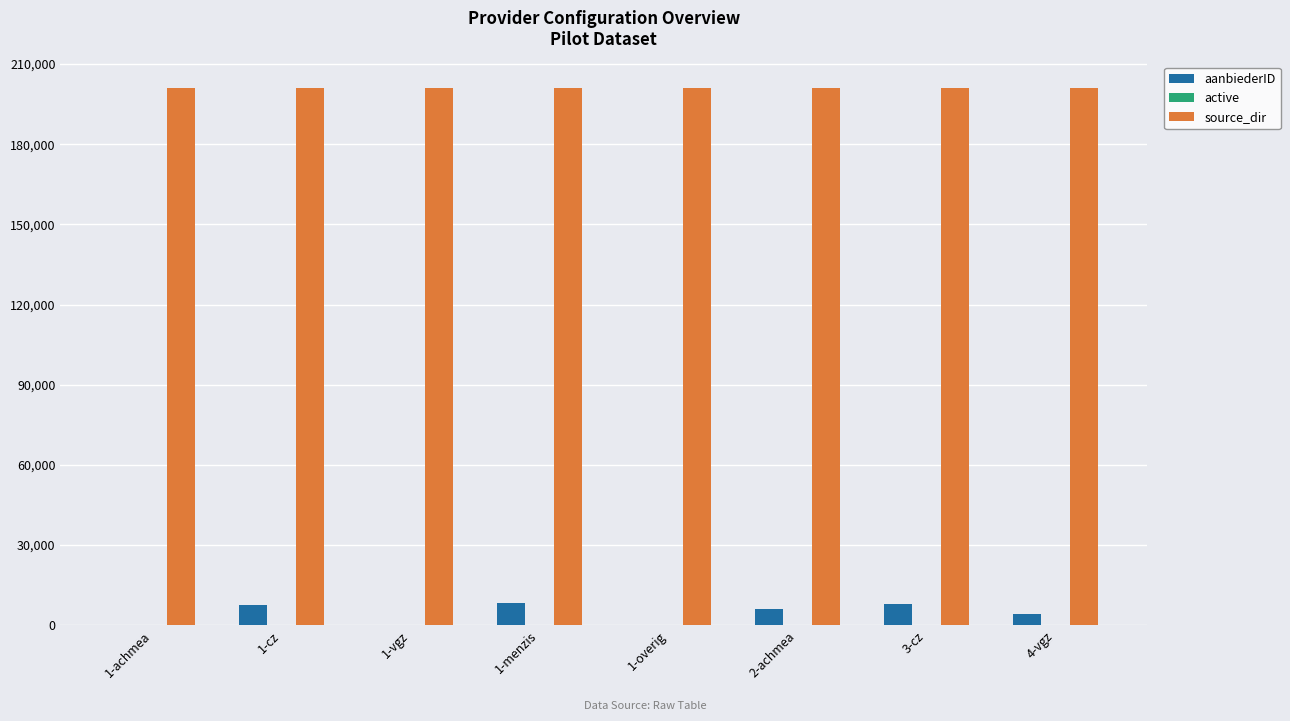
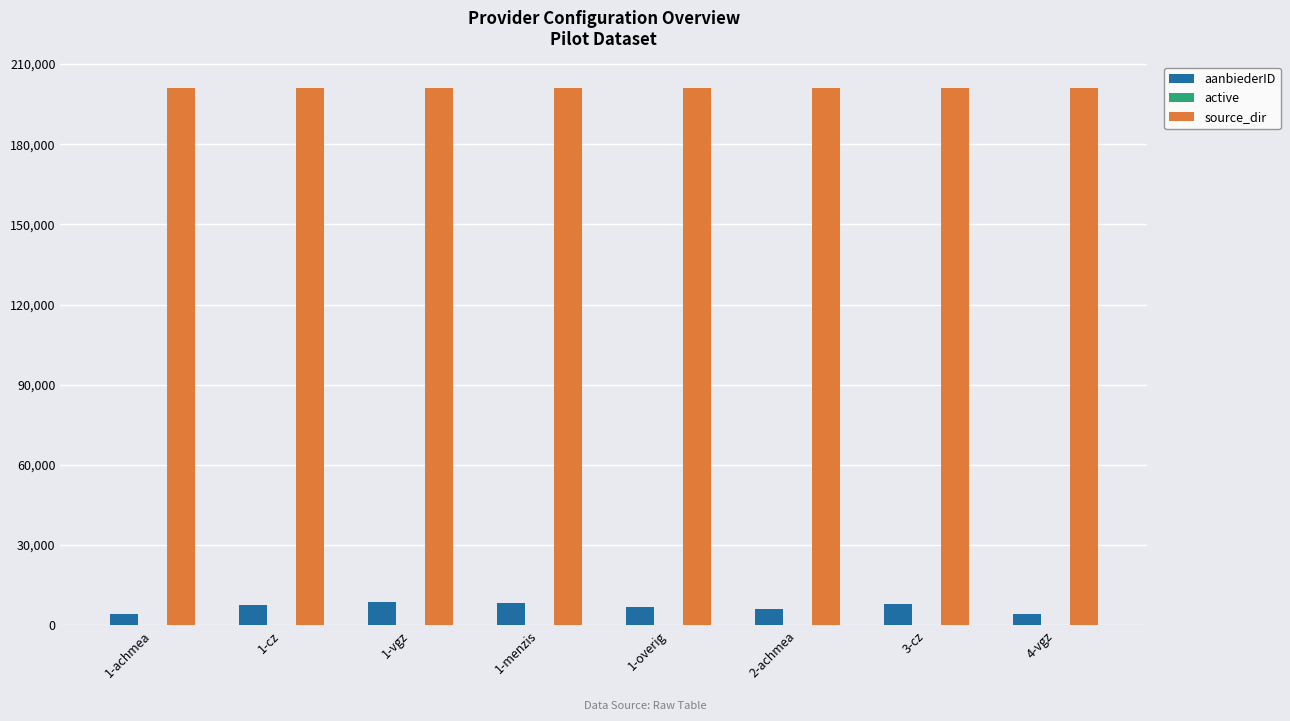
aanbiederID, 1-achmea: 0 -> 4,000
aanbiederID, 1-vgz: 0 -> 9,000
aanbiederID, 1-overig: 0 -> 7,000
